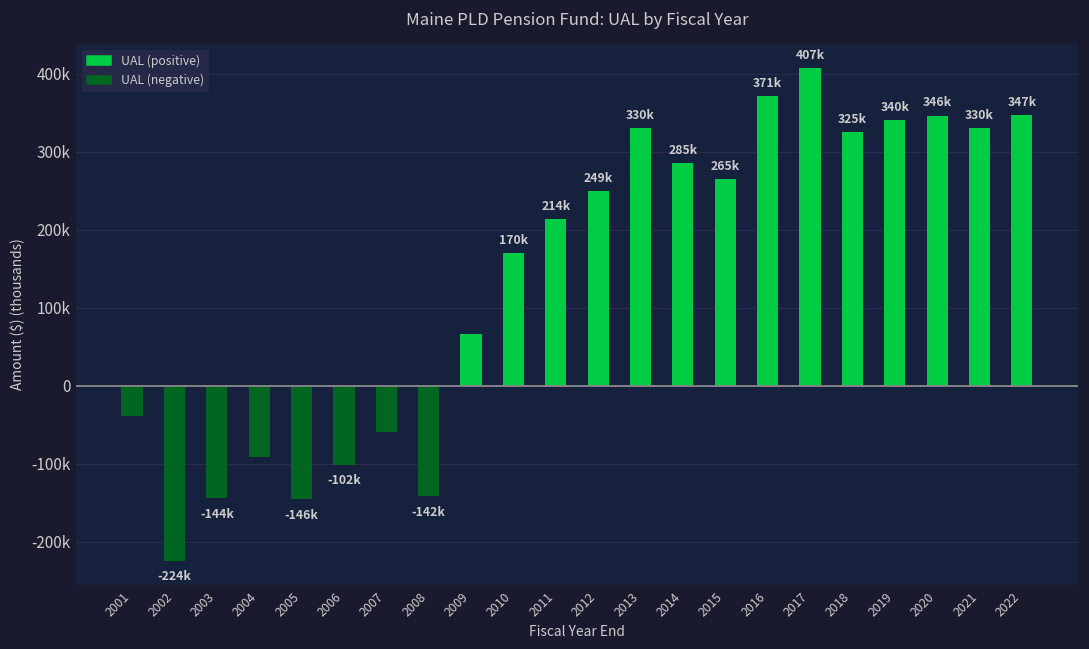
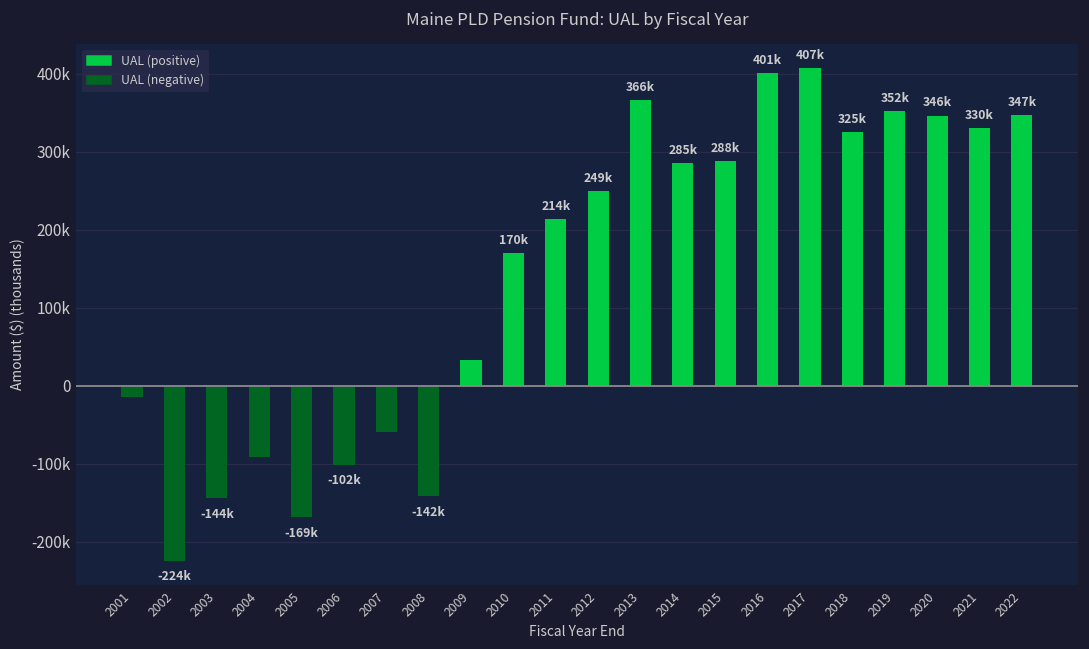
2001: -40000 -> -10000
2005: -146k -> -169k
2009: 70000 -> 30000
2013: 330k -> 366k
2015: 265k -> 288k
2016: 371k -> 401k
2019: 340k -> 352k
